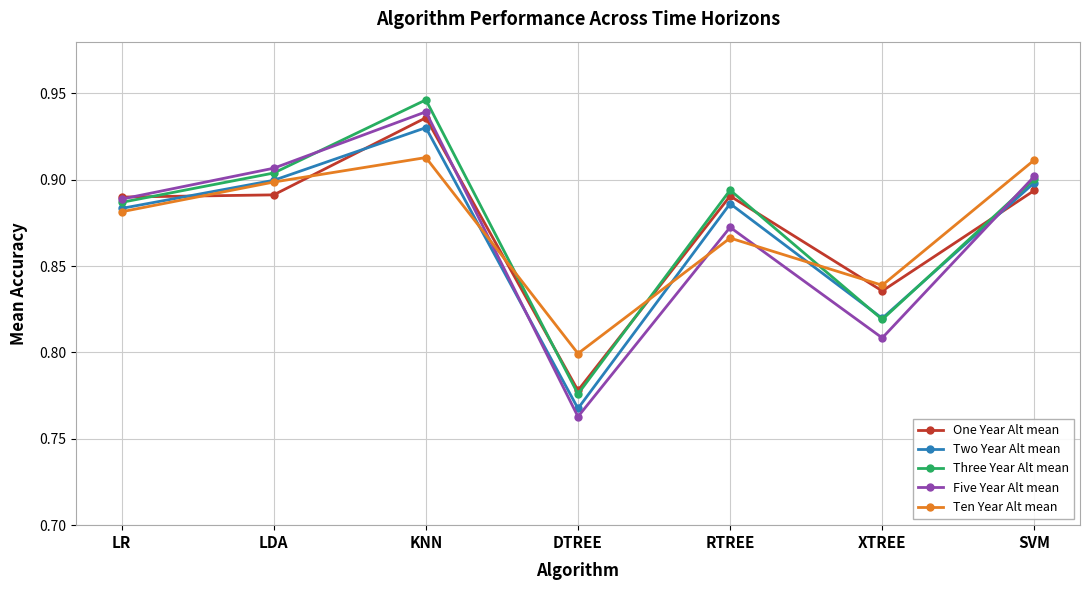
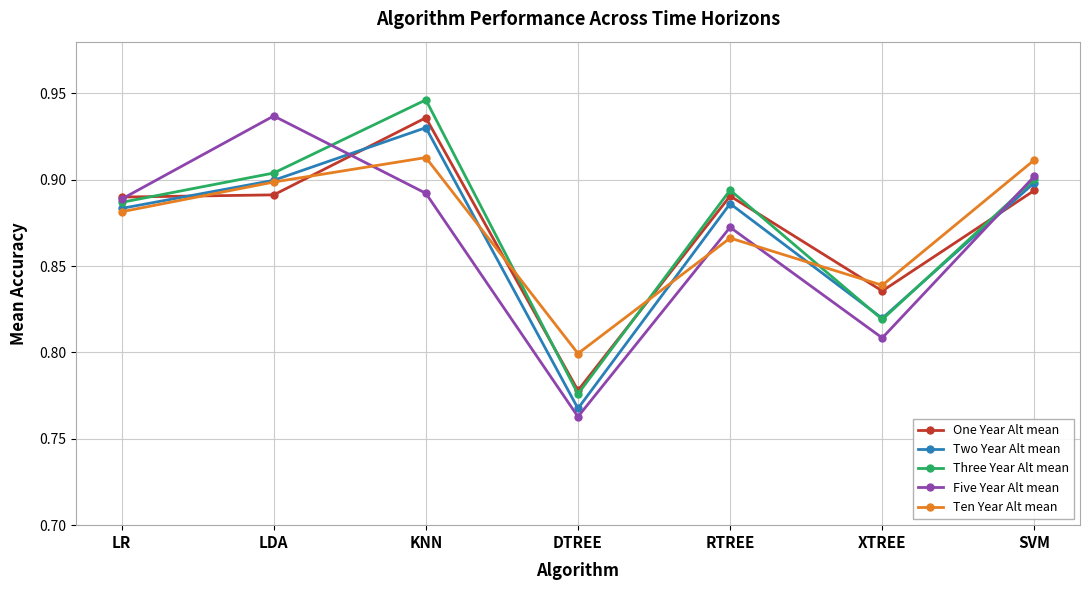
Five Year Alt mean, LDA: 0.907 -> 0.937
Five Year Alt mean, KNN: 0.939 -> 0.892
